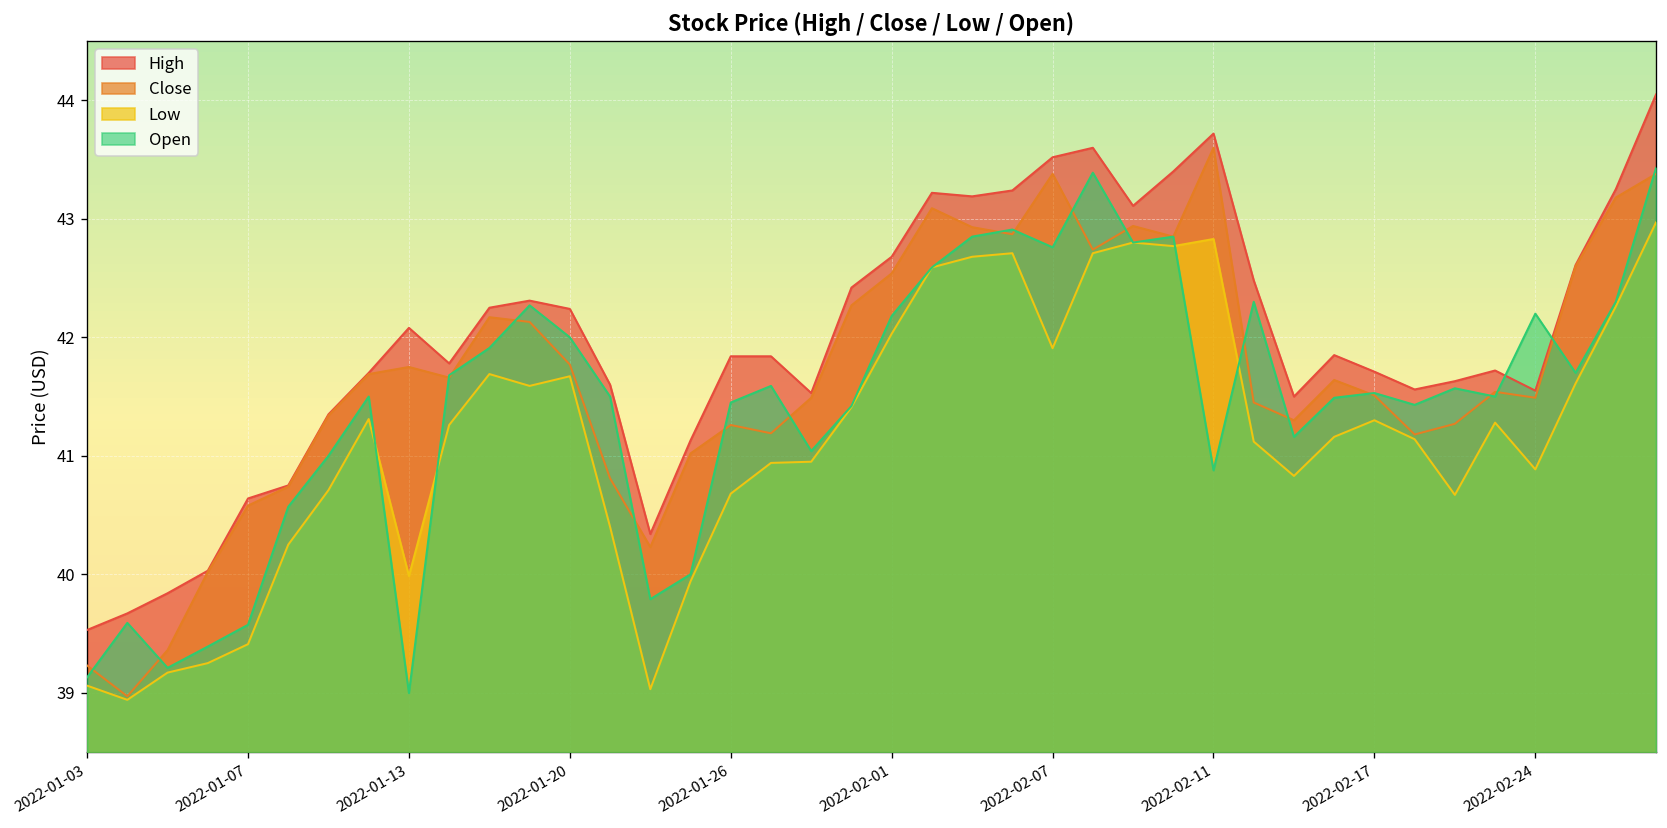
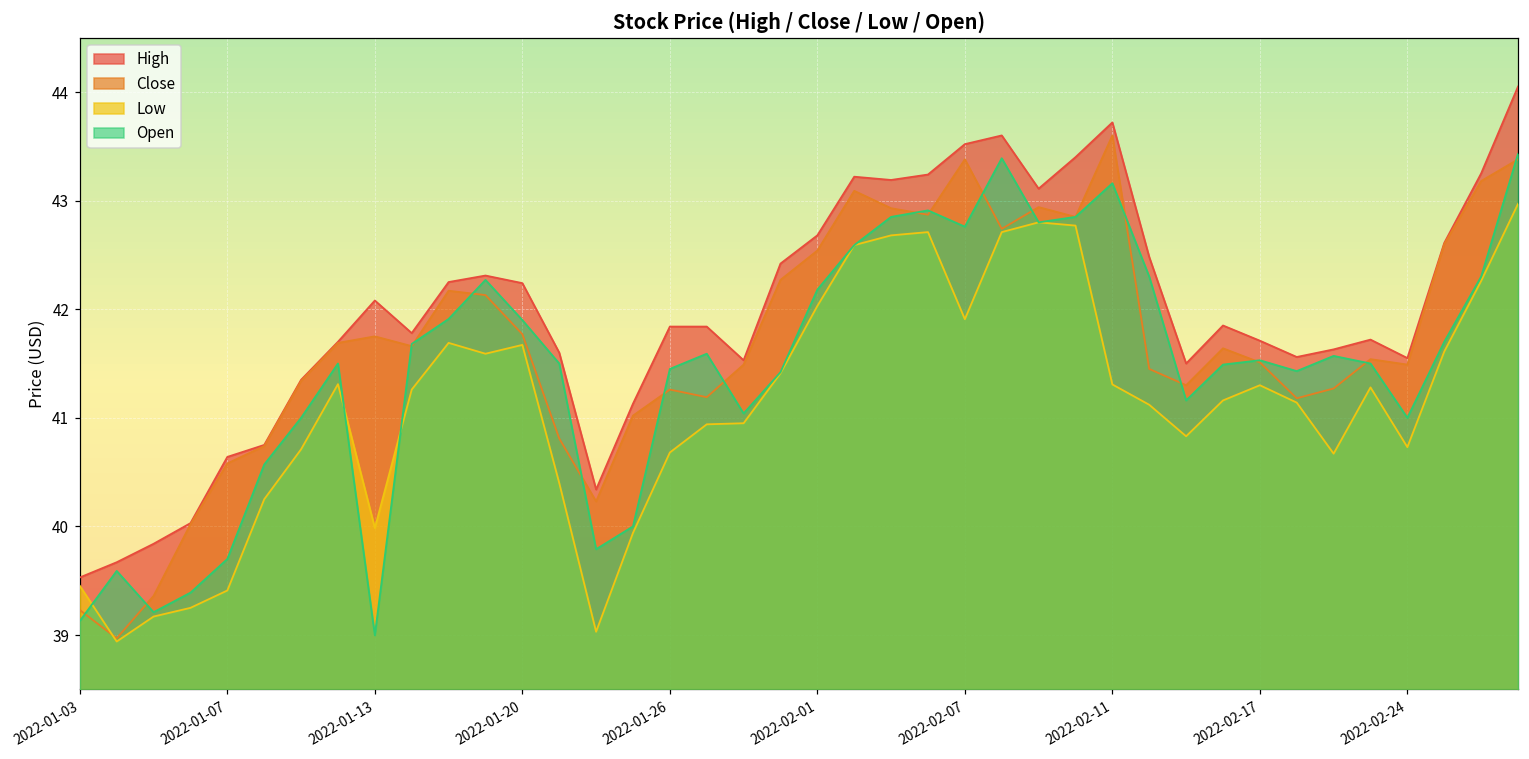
Low, 2022-01-03: 39.1 -> 39.5
Open, 2022-01-07: 39.6 -> 39.7
Open, 2022-01-20: 42.0 -> 41.9
Low, 2022-02-11: 42.8 -> 41.3
Open, 2022-02-11: 40.9 -> 43.2
Low, 2022-02-24: 40.9 -> 40.7
Open, 2022-02-24: 42.2 -> 41.0
